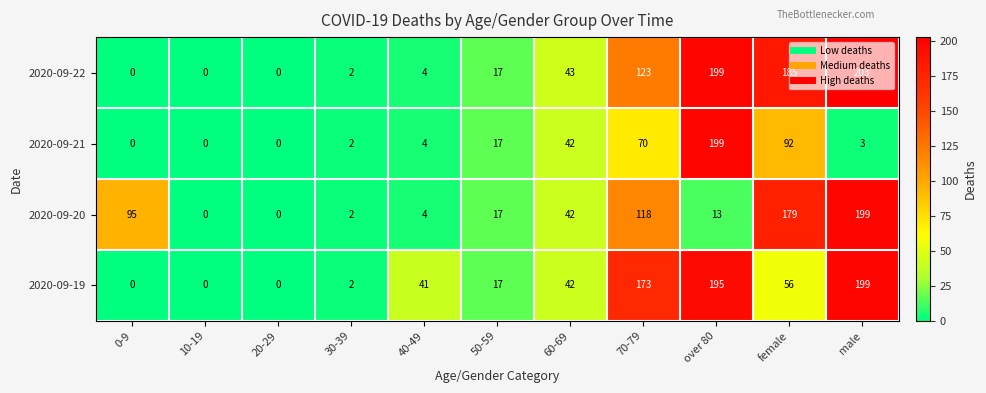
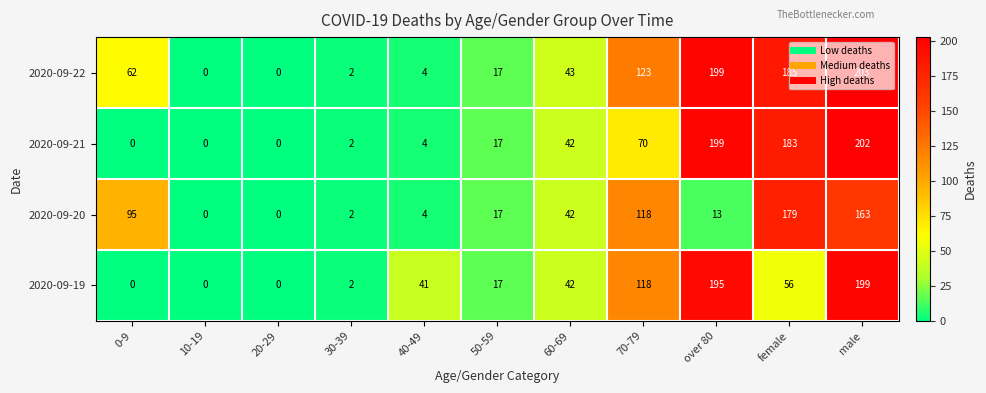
2020-09-22, 0-9: 0 -> 62
2020-09-21, female: 92 -> 183
2020-09-21, male: 3 -> 202
2020-09-20, male: 199 -> 163
2020-09-19, 70-79: 173 -> 118
